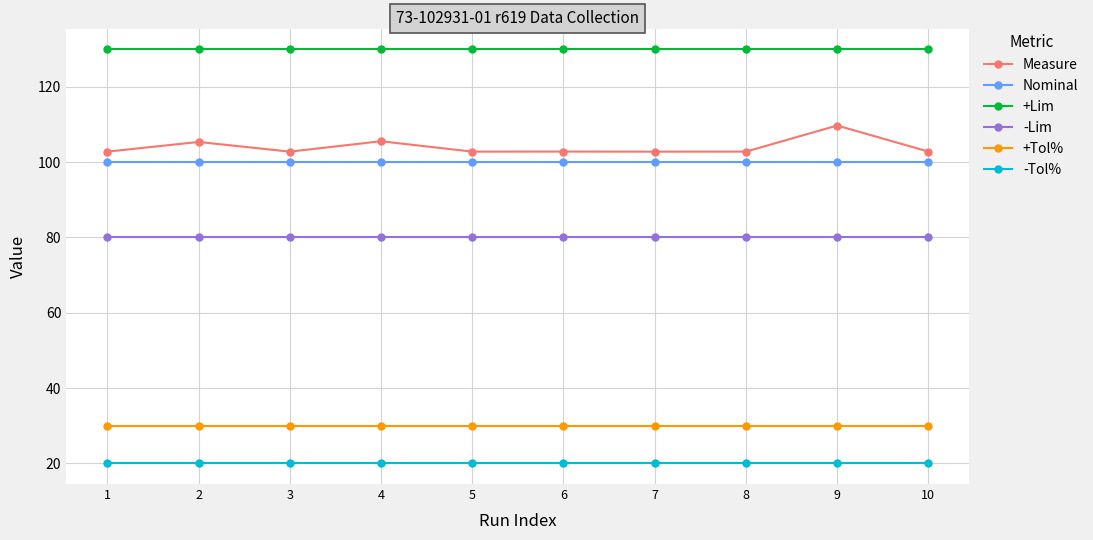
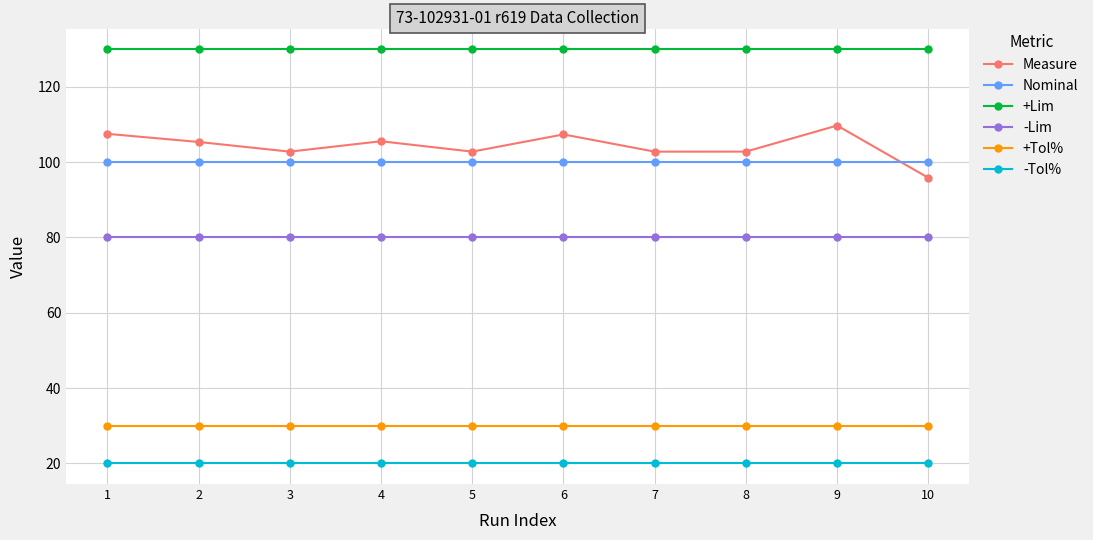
Measure, 1: 103 -> 108
Measure, 6: 103 -> 107
Measure, 10: 103 -> 96
